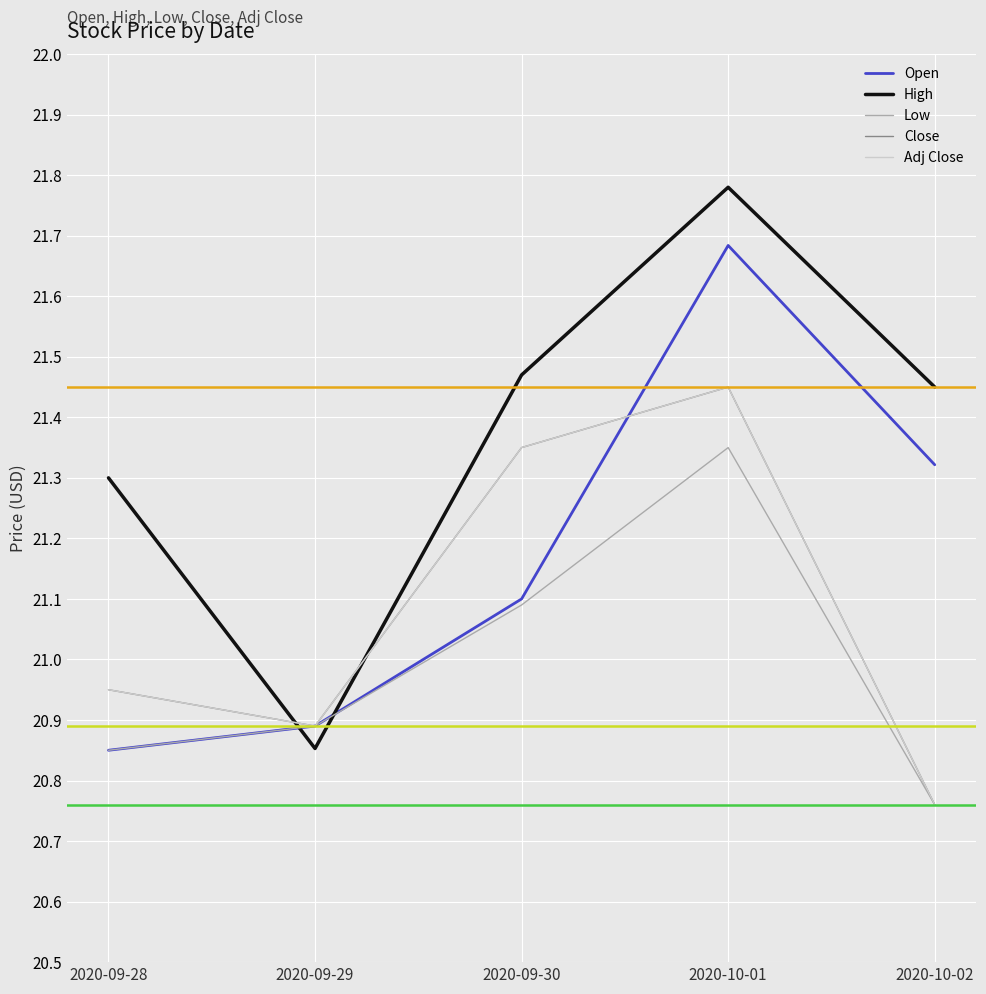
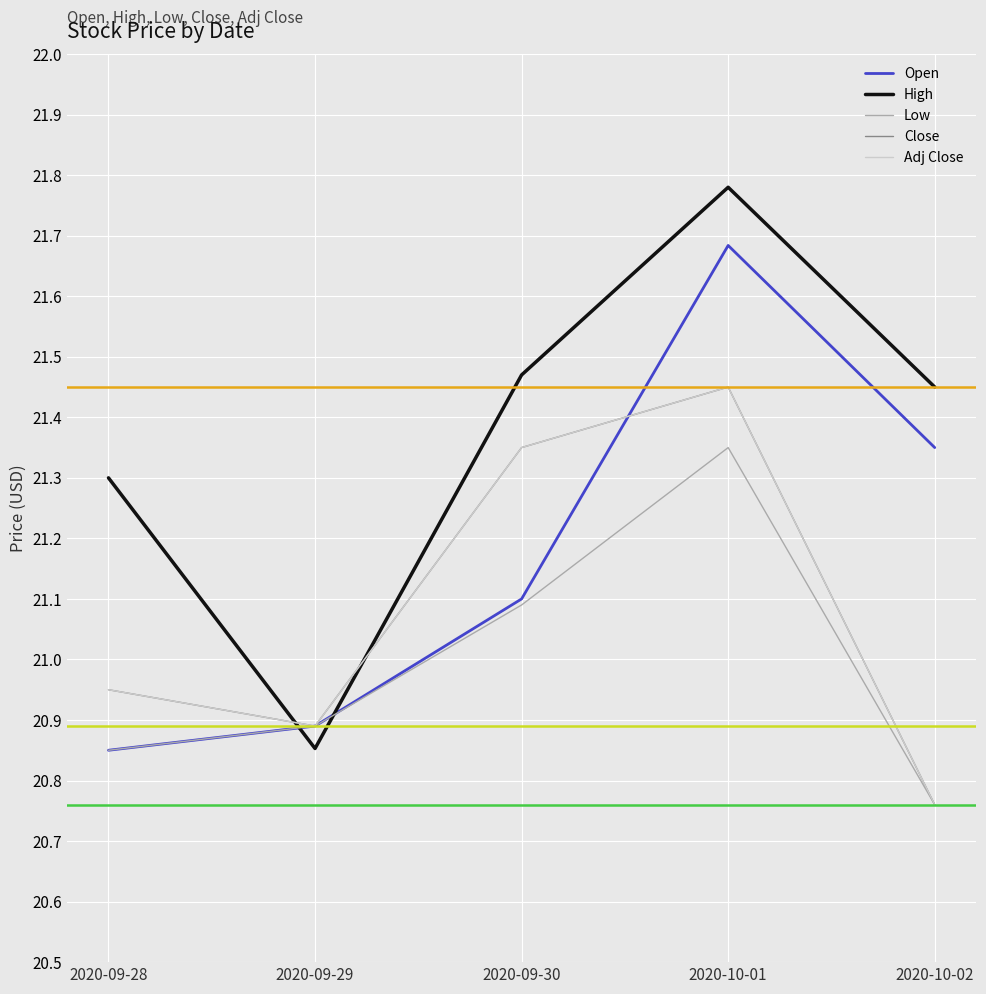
Open, 2020-10-02: 21.32 -> 21.35
